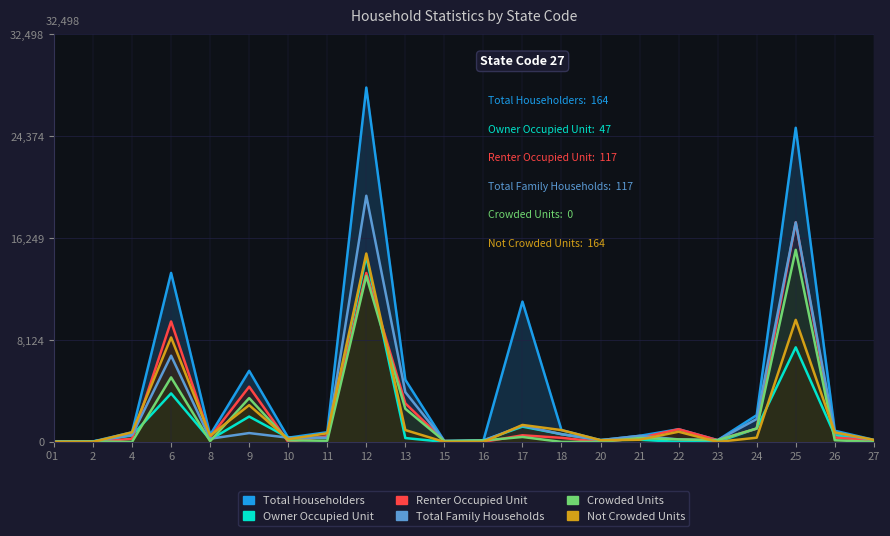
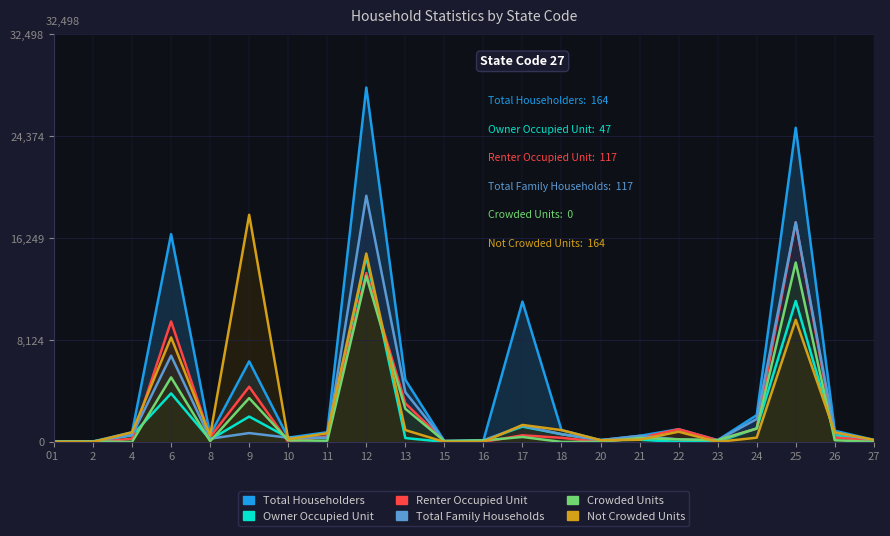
Total Householders, 6: 13,500 -> 16,600
Total Householders, 9: 5,700 -> 6,400
Not Crowded Units, 9: 2,900 -> 18,100
Owner Occupied Unit, 25: 7,500 -> 11,200
Crowded Units, 25: 15,300 -> 14,300
